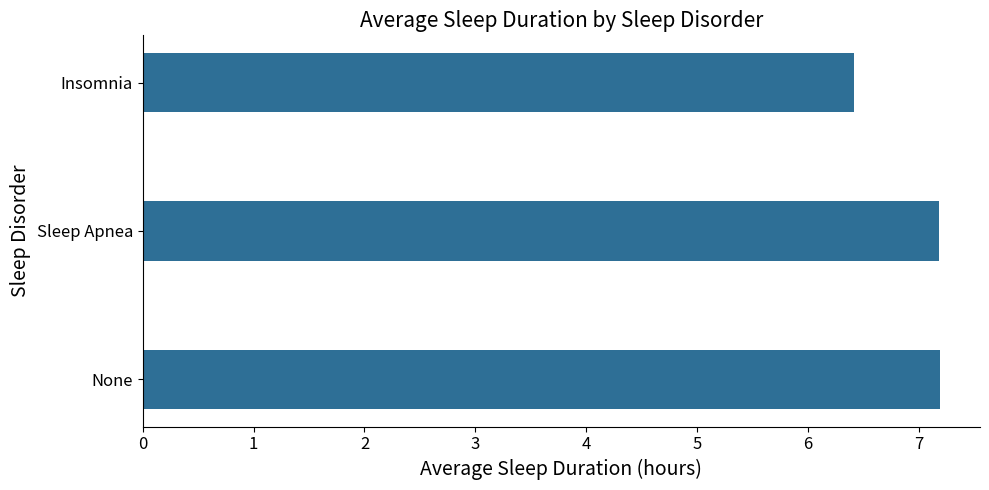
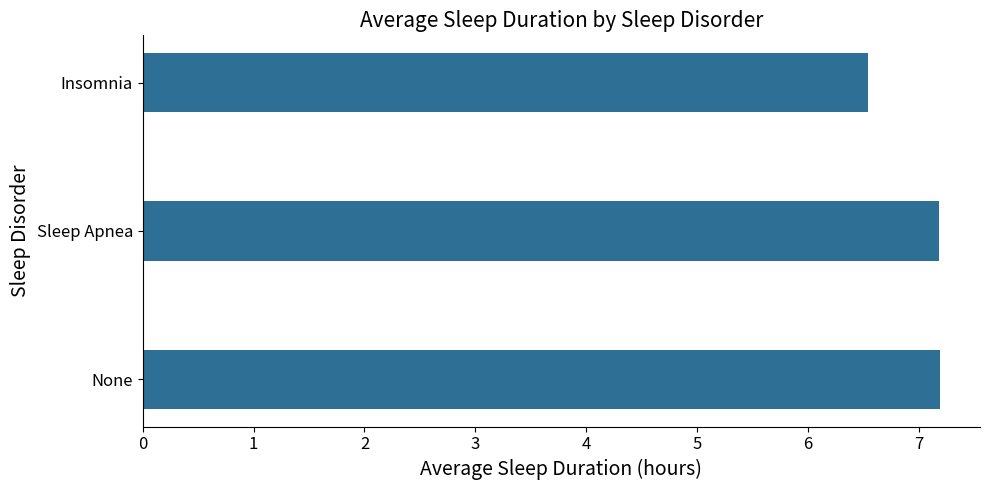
Insomnia: 6.41 -> 6.54
